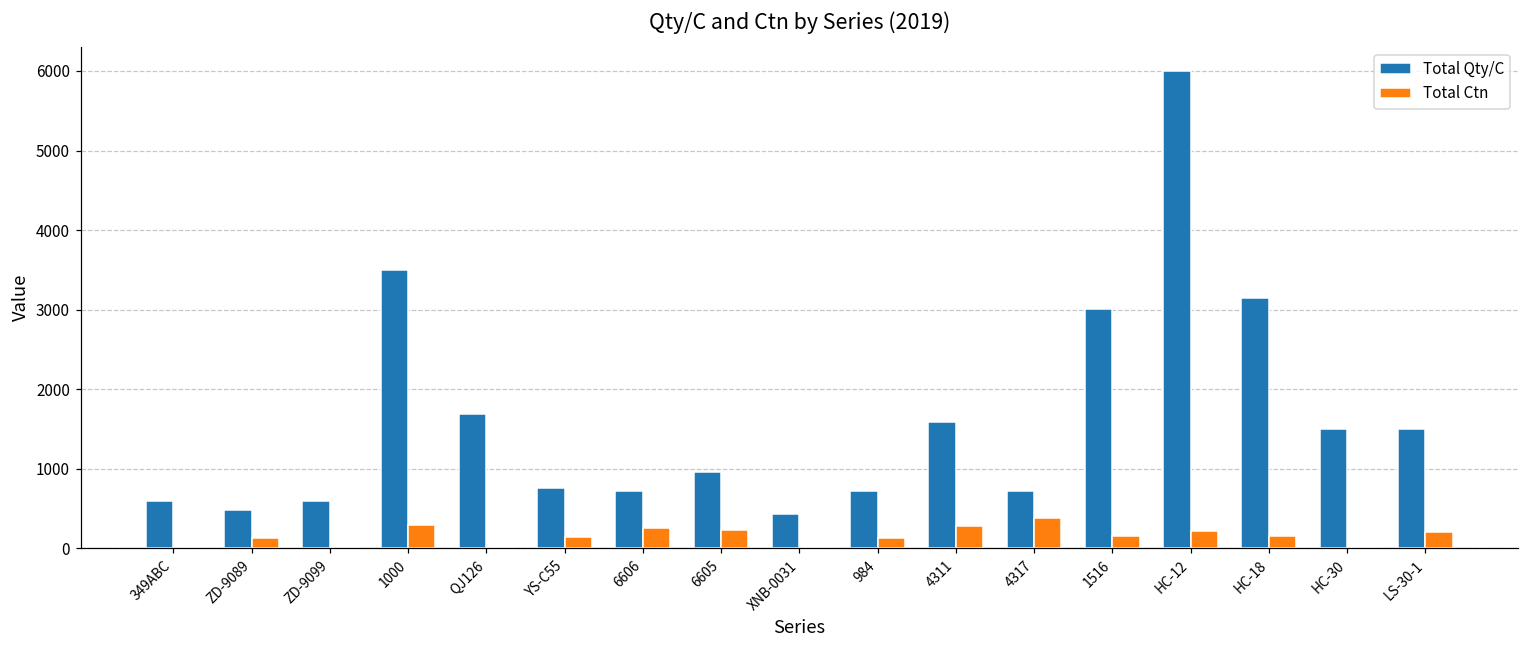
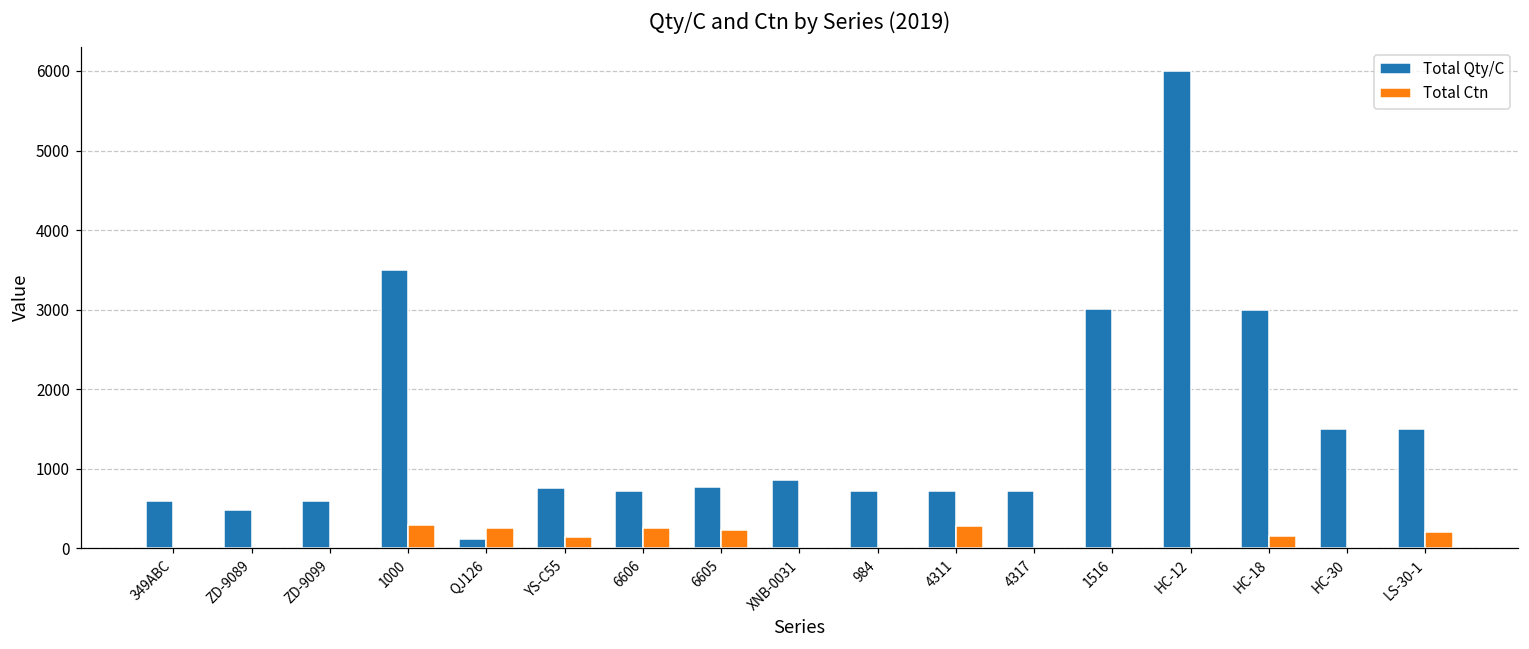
Total Ctn, ZD-9089: 100 -> 0
Total Qty/C, QJ126: 1700 -> 100
Total Ctn, QJ126: 0 -> 300
Total Qty/C, 6605: 1000 -> 800
Total Qty/C, XNB-0031: 400 -> 900
Total Ctn, 984: 100 -> 0
Total Qty/C, 4311: 1600 -> 700
Total Ctn, 4317: 400 -> 0
Total Ctn, 1516: 200 -> 0
Total Ctn, HC-12: 200 -> 0
Total Qty/C, HC-18: 3100 -> 3000
